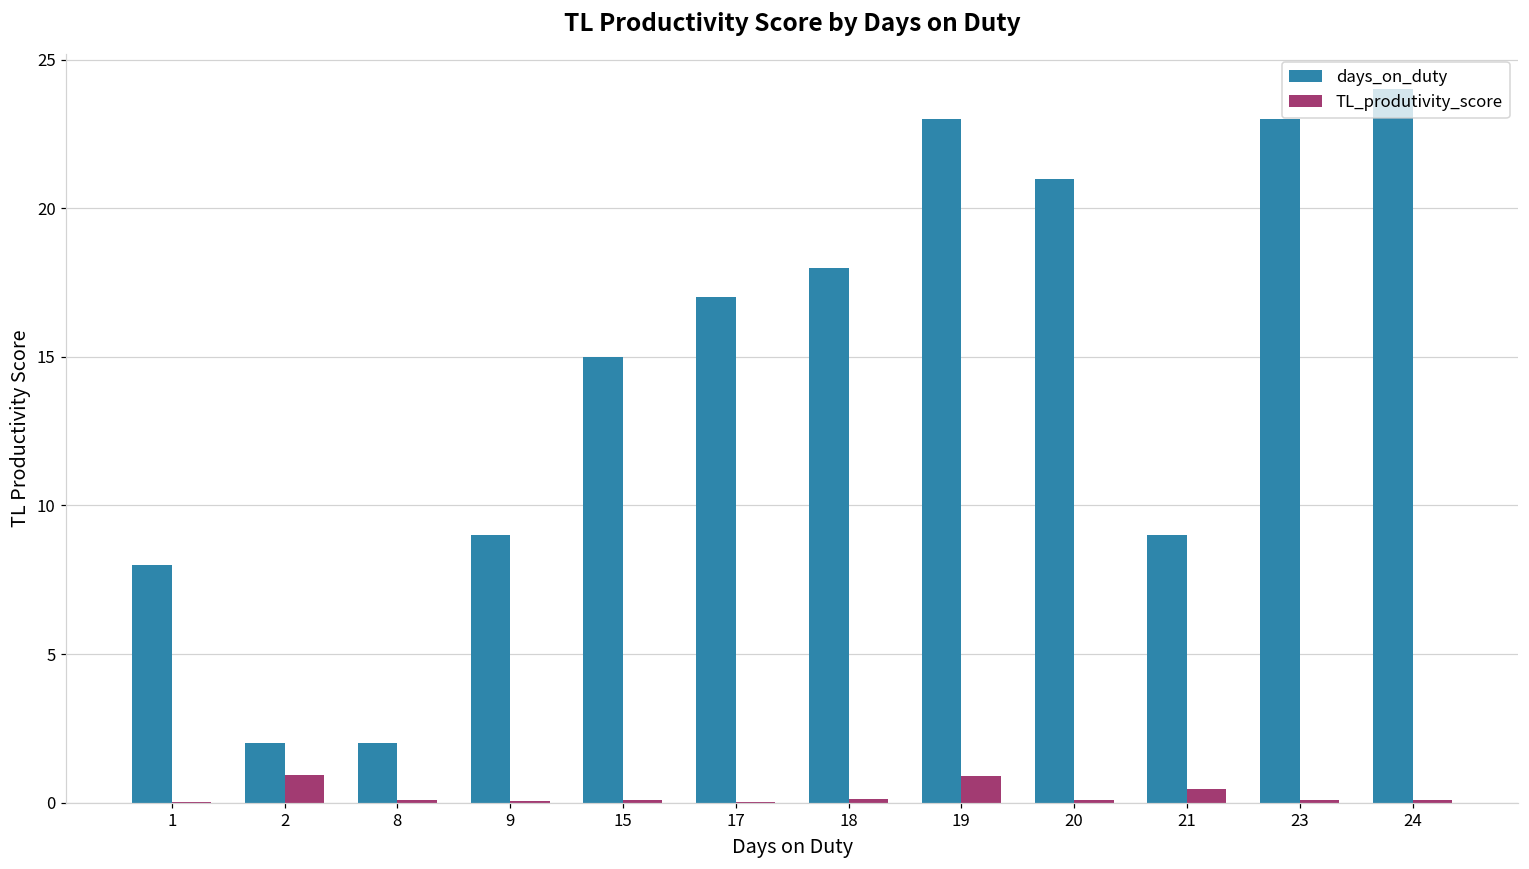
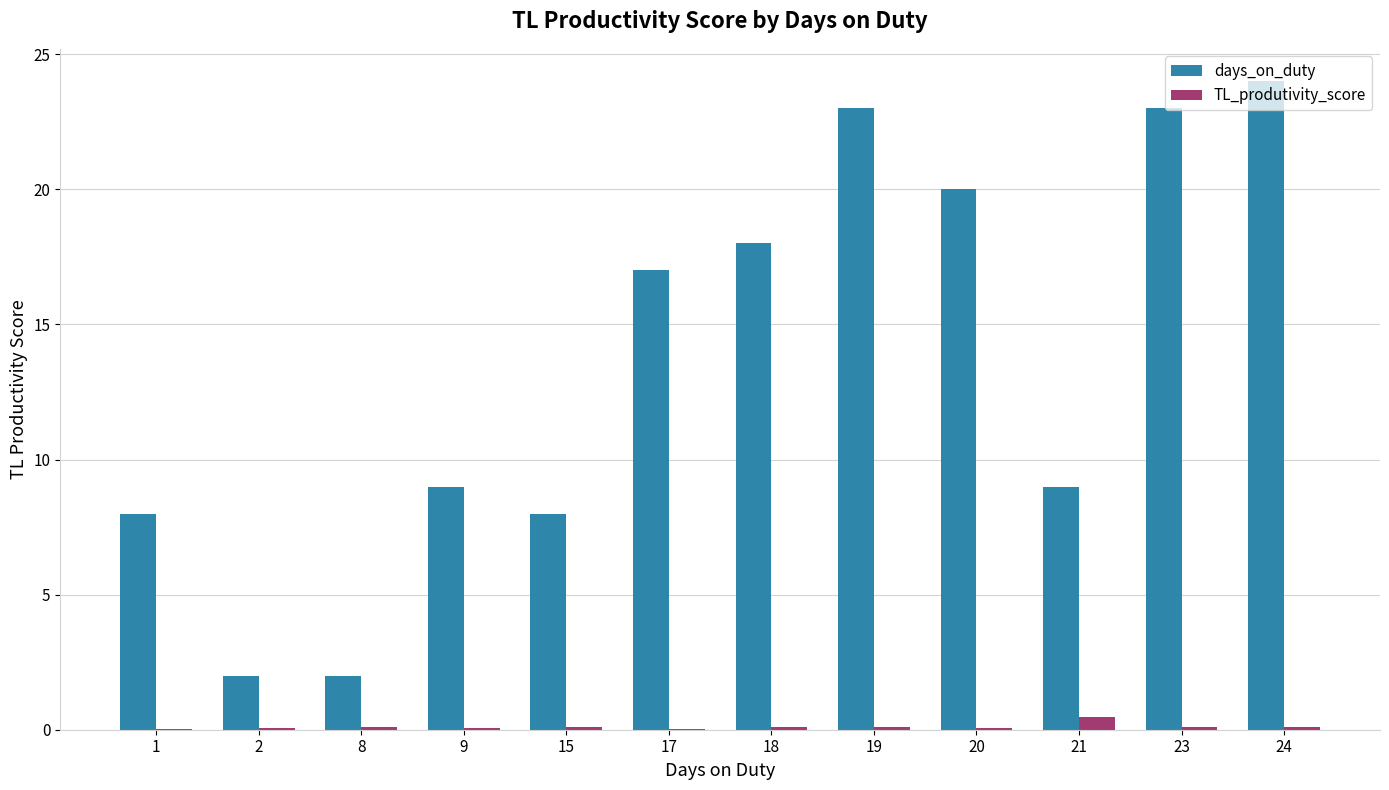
TL_produtivity_score, 2: 0.9 -> 0.1
days_on_duty, 15: 15 -> 8
TL_produtivity_score, 19: 0.9 -> 0.1
days_on_duty, 20: 21 -> 20
